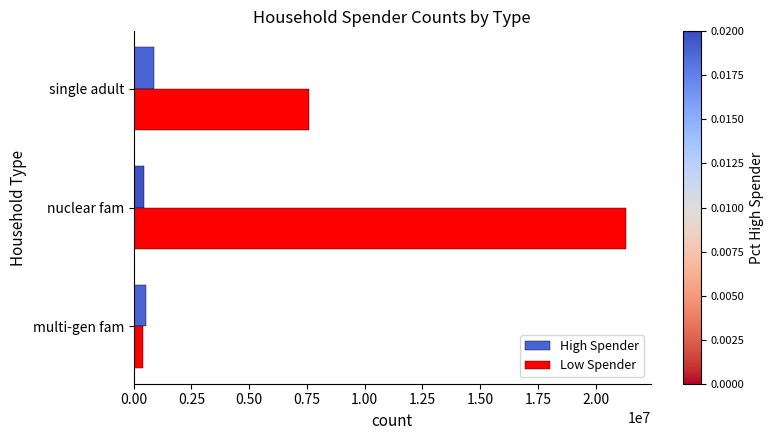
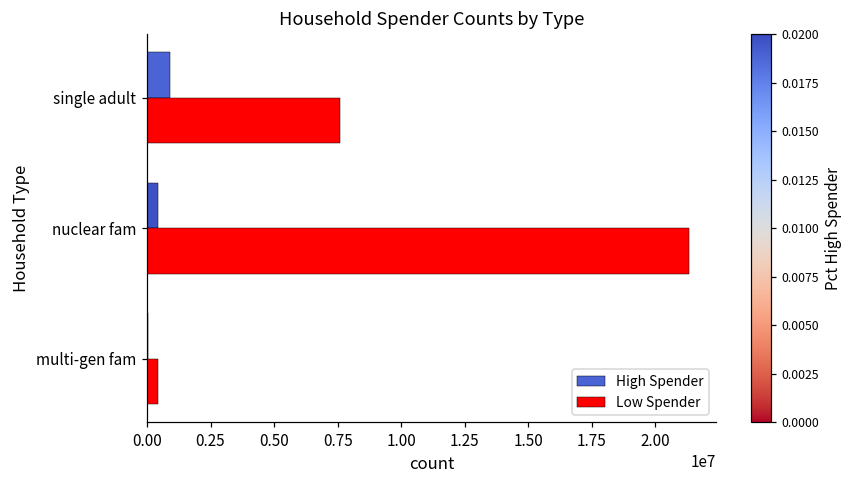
High Spender, multi-gen fam: 500000 -> 0
